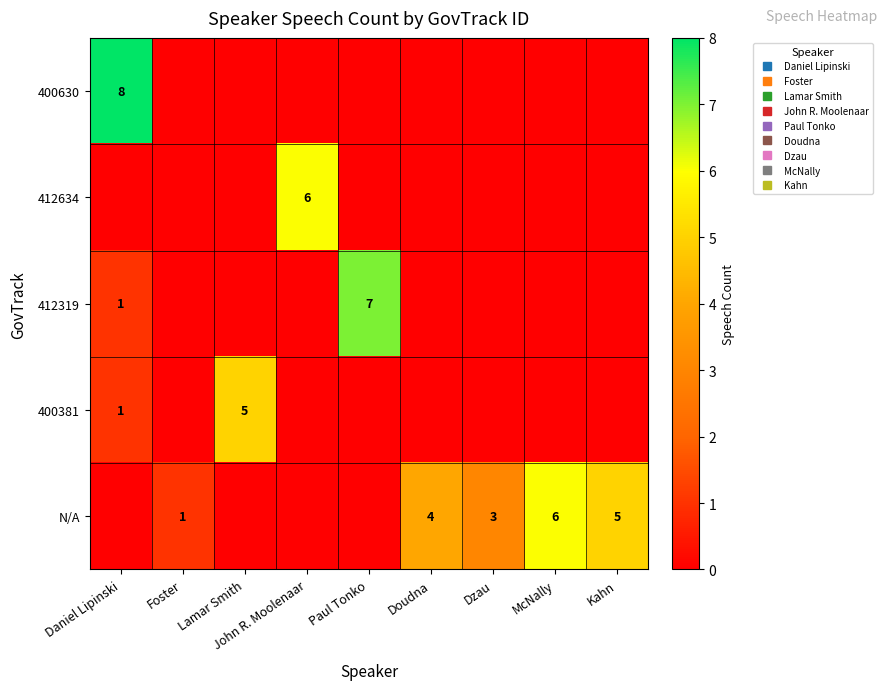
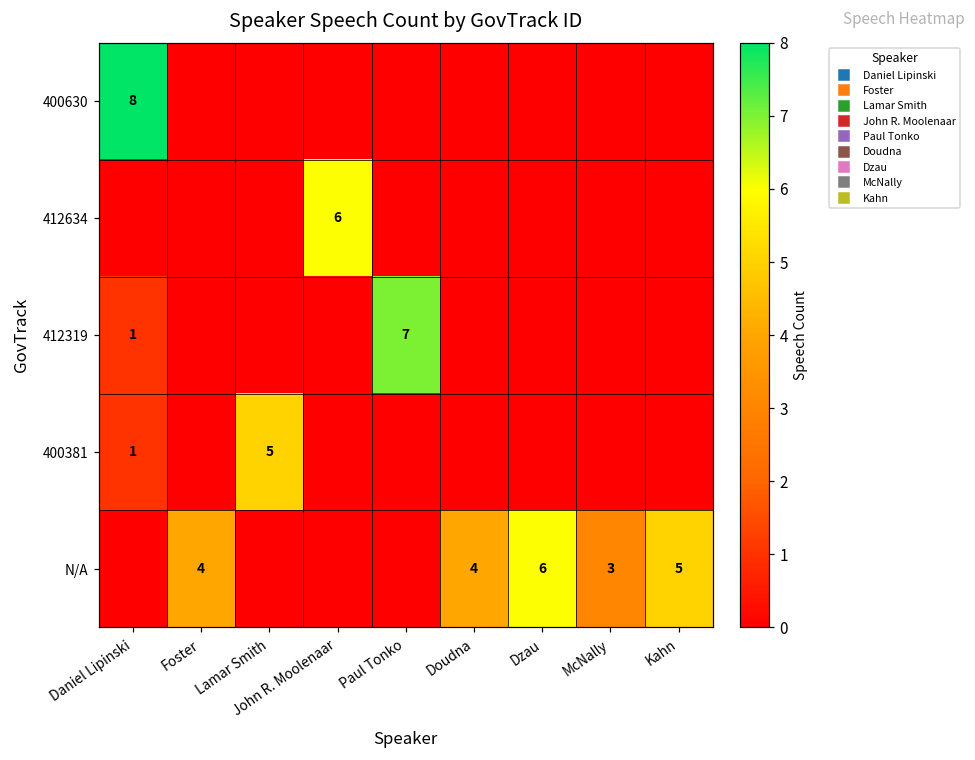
N/A, Foster: 1 -> 4
N/A, Dzau: 3 -> 6
N/A, McNally: 6 -> 3
